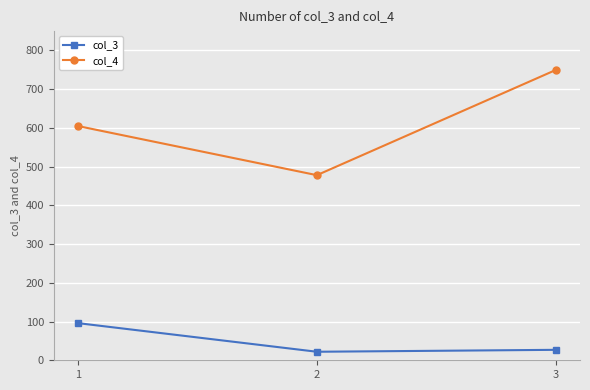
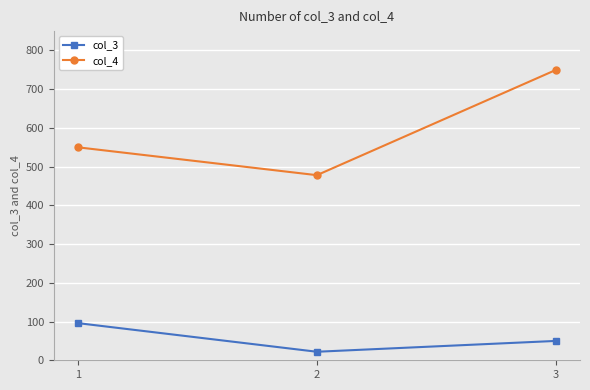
col_4, 1: 610 -> 550
col_3, 3: 30 -> 50
